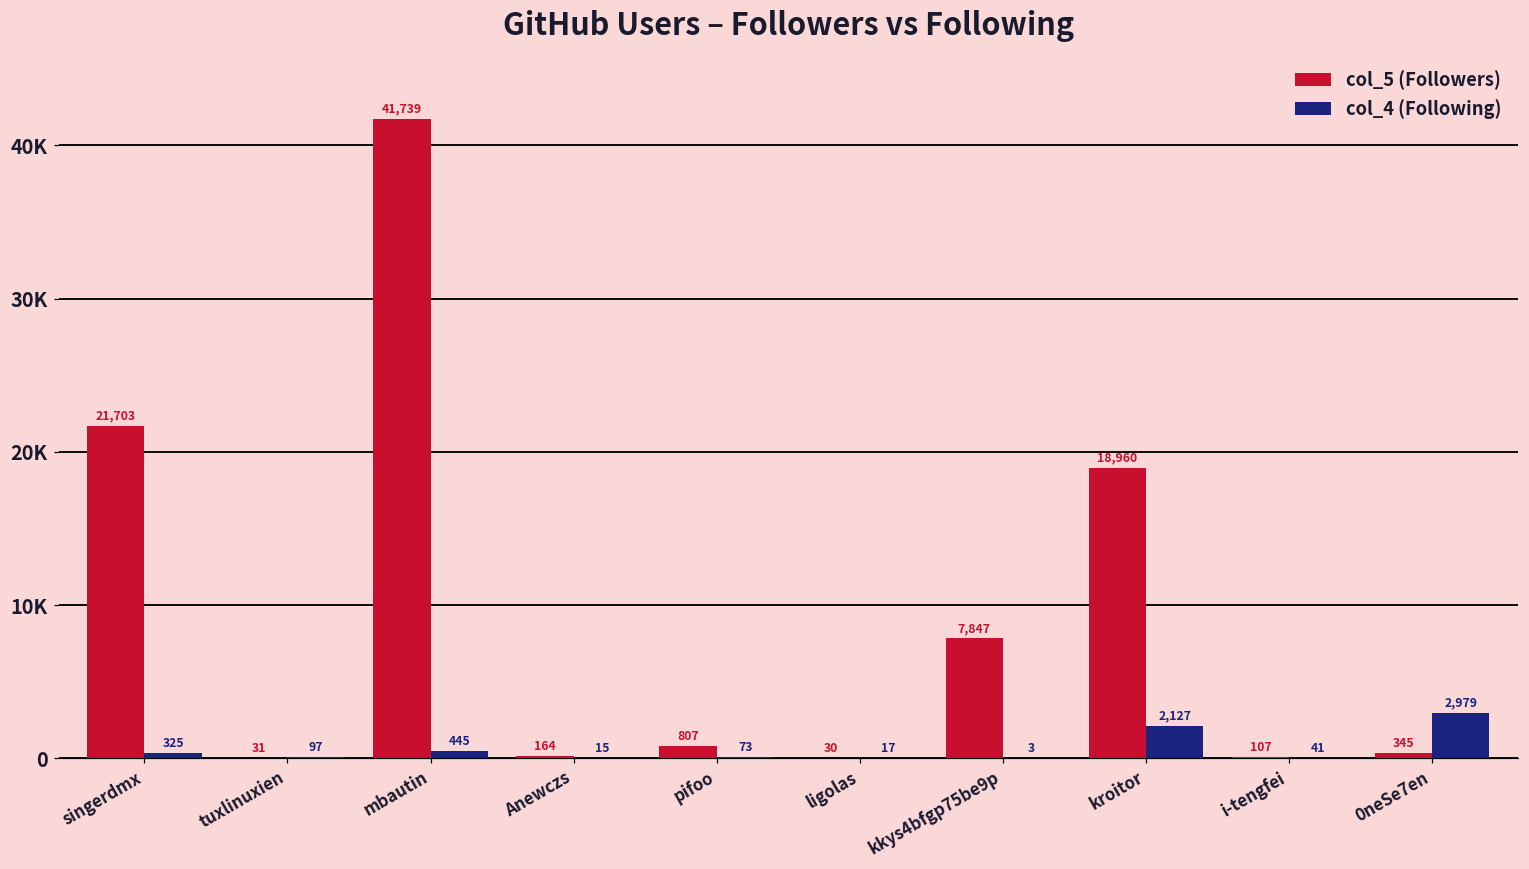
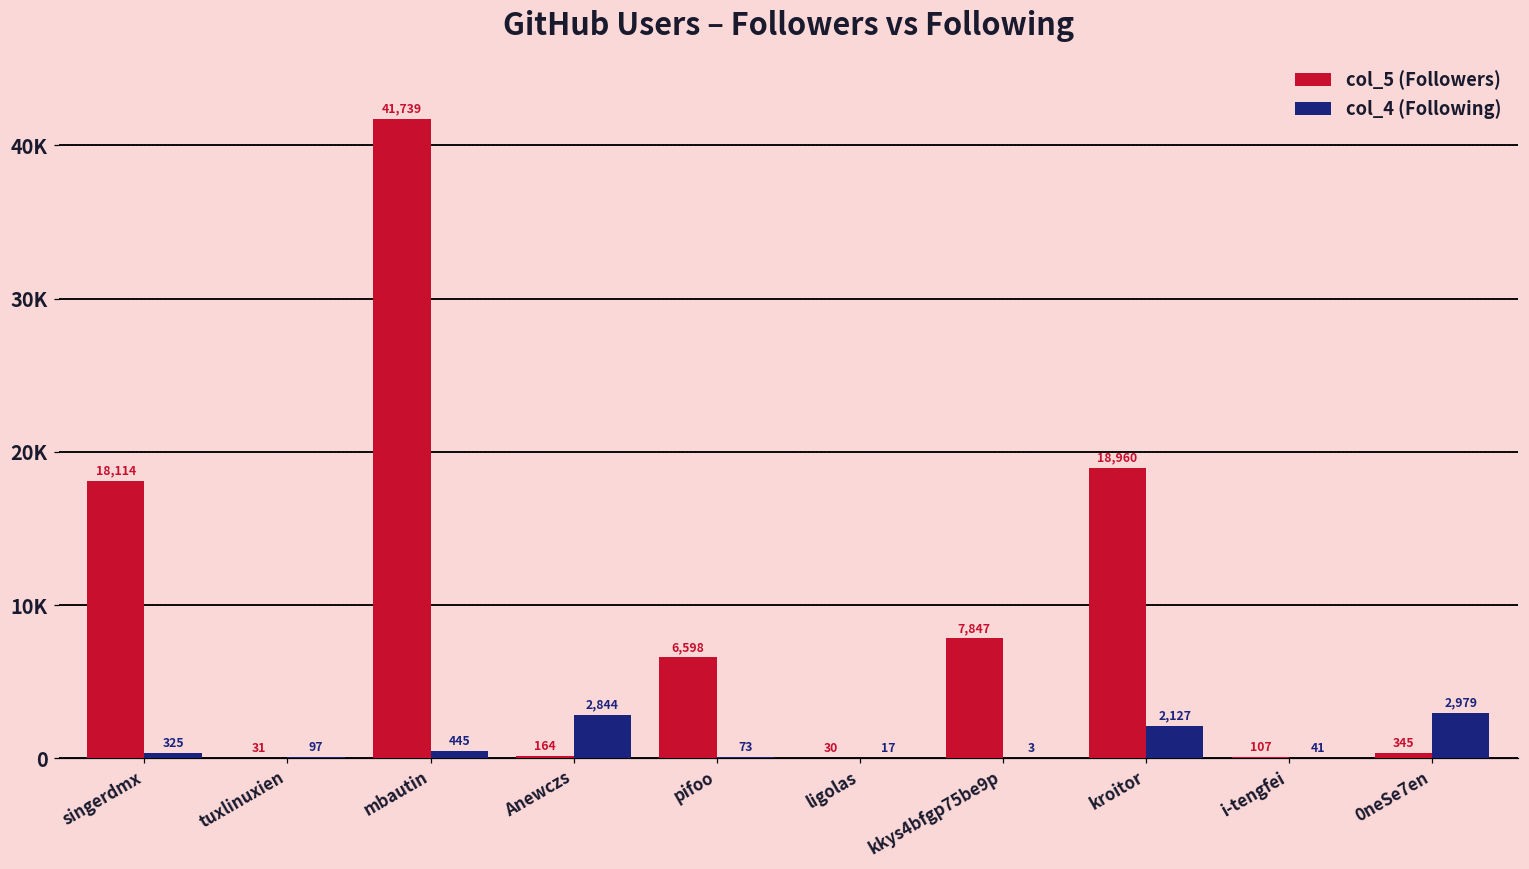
col_5 (Followers), singerdmx: 21,703 -> 18,114
col_4 (Following), Anewczs: 15 -> 2,844
col_5 (Followers), pifoo: 807 -> 6,598
